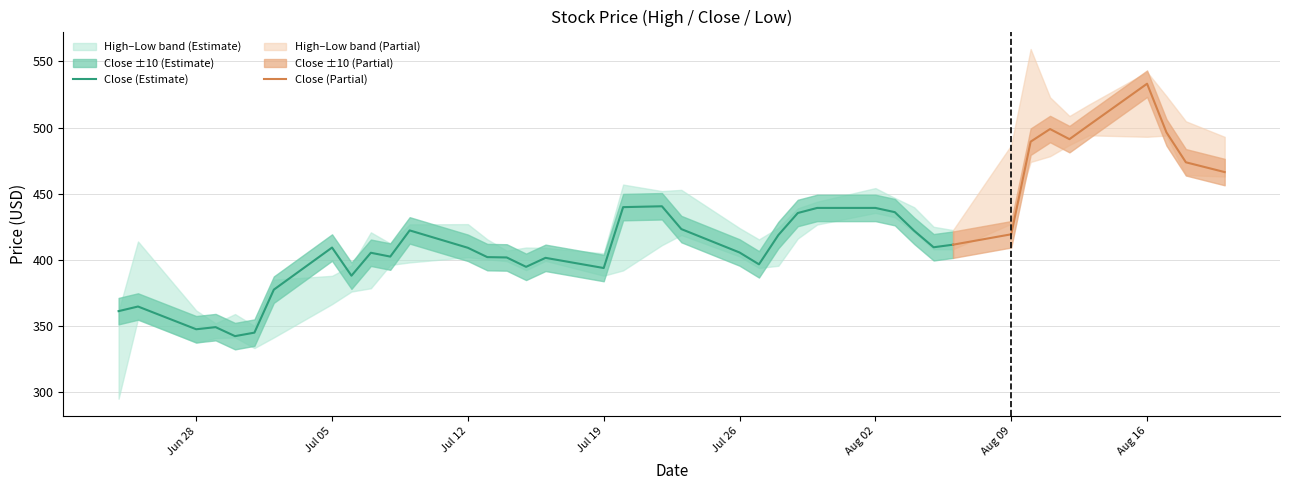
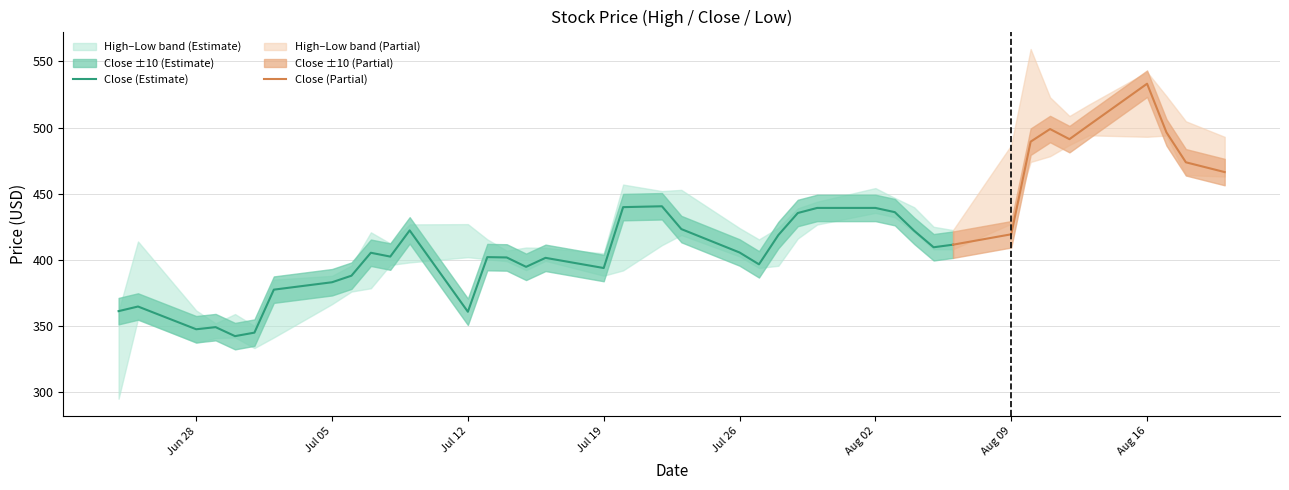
Close (Estimate), Jul 05: 409 -> 383
Close (Estimate), Jul 12: 409 -> 361
